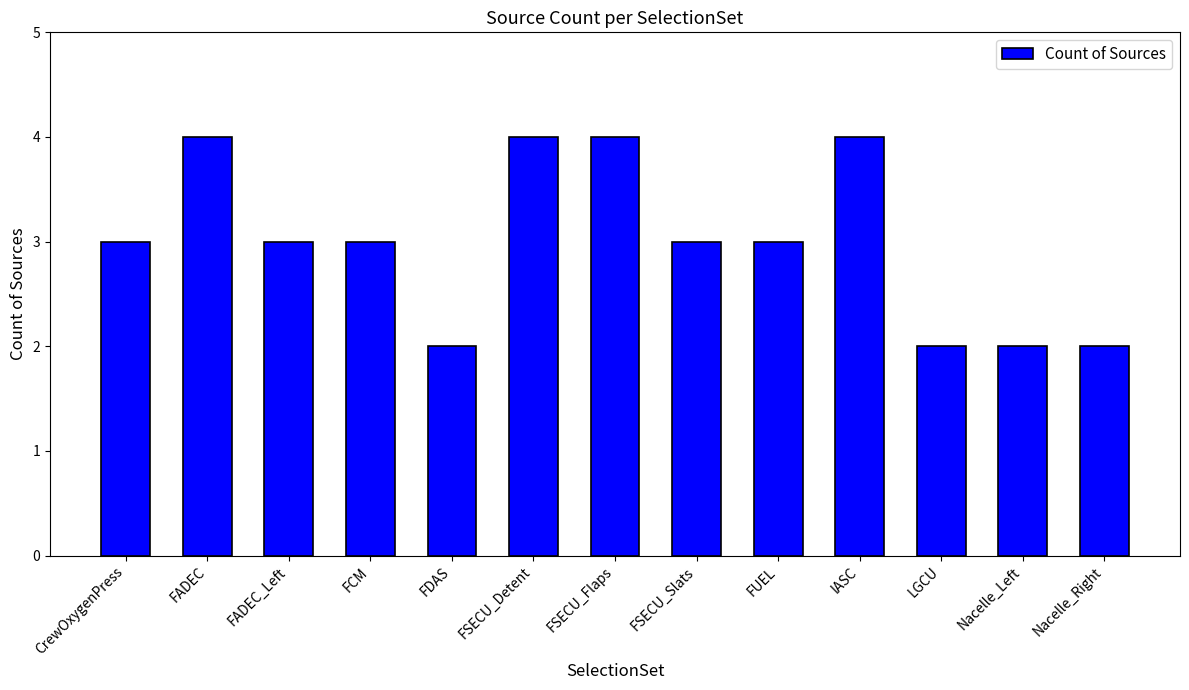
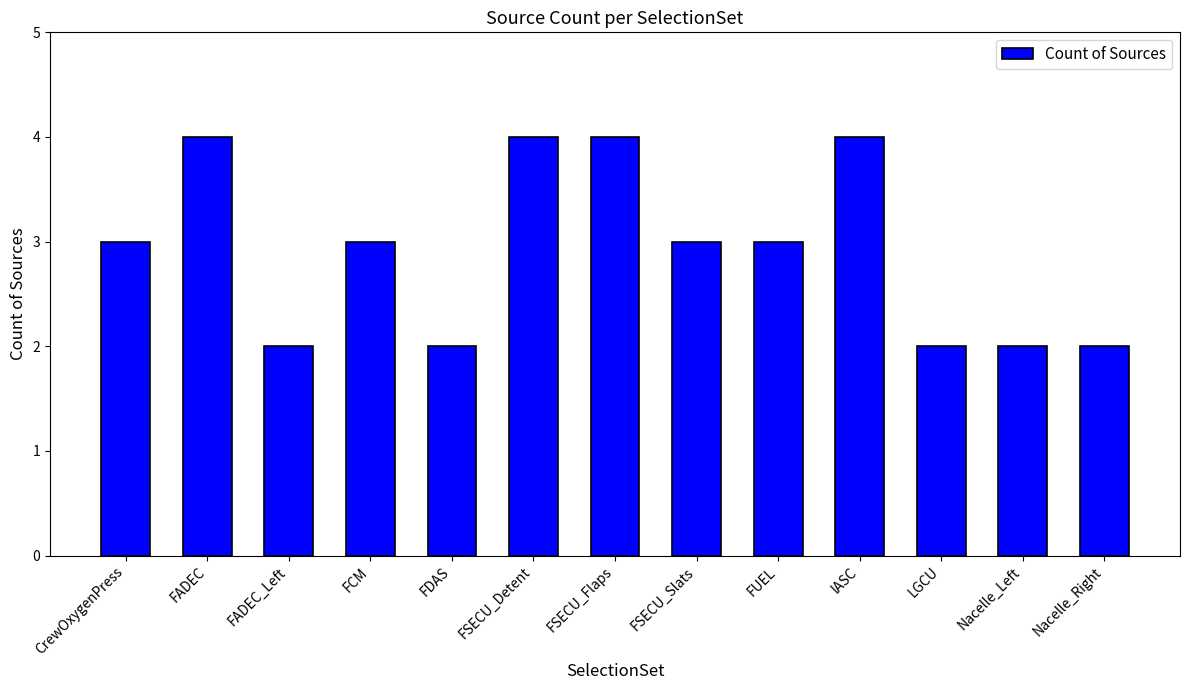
FADEC_Left: 3 -> 2
